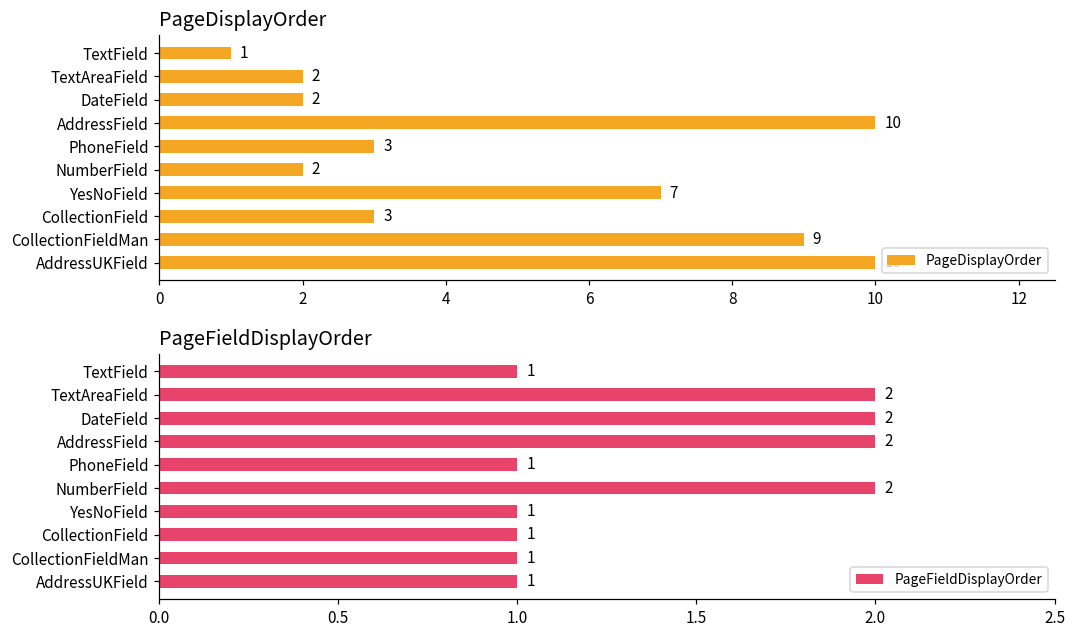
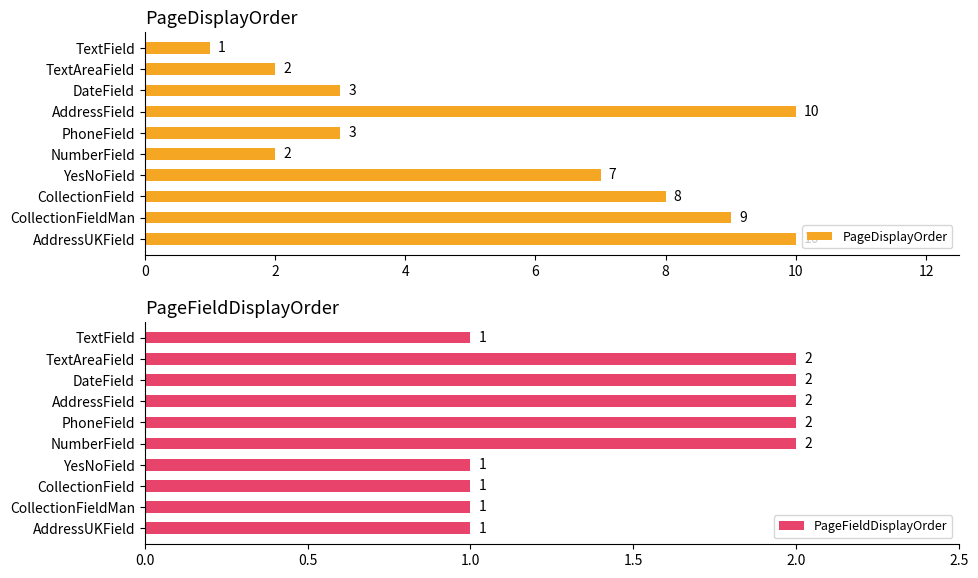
PageDisplayOrder, DateField: 2 -> 3
PageDisplayOrder, CollectionField: 3 -> 8
PageFieldDisplayOrder, PhoneField: 1 -> 2
